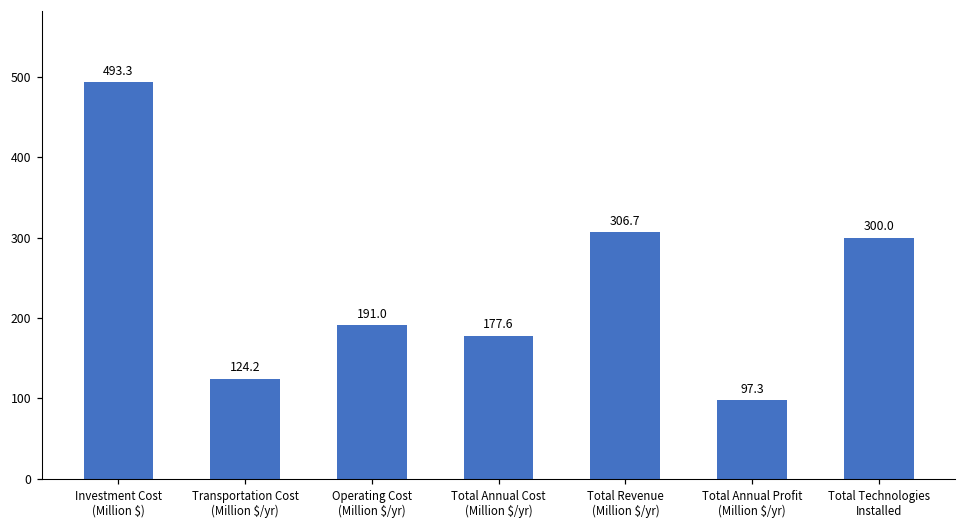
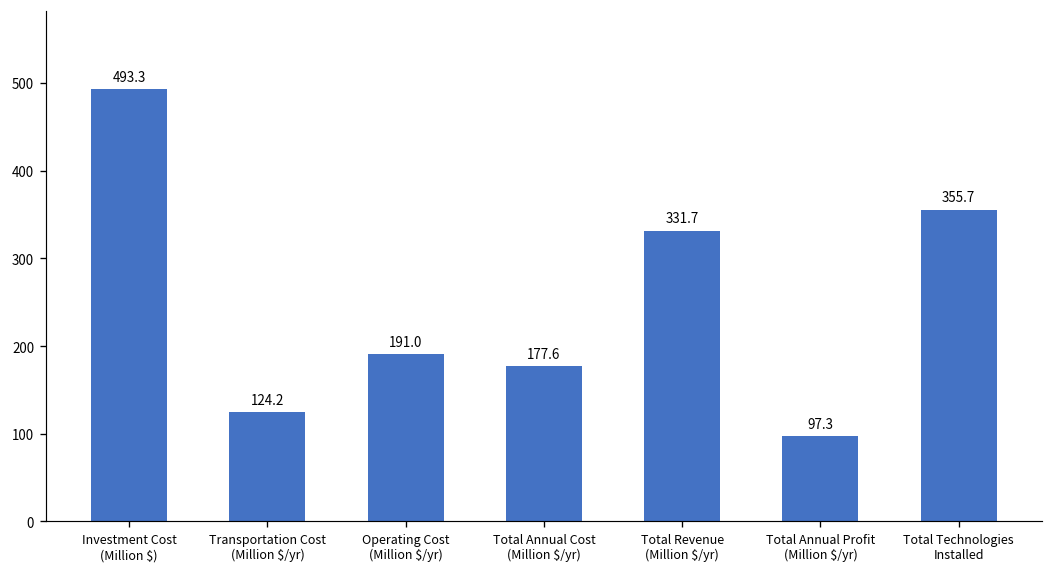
Total Revenue (Million $/yr): 306.7 -> 331.7
Total Technologies Installed: 300.0 -> 355.7
